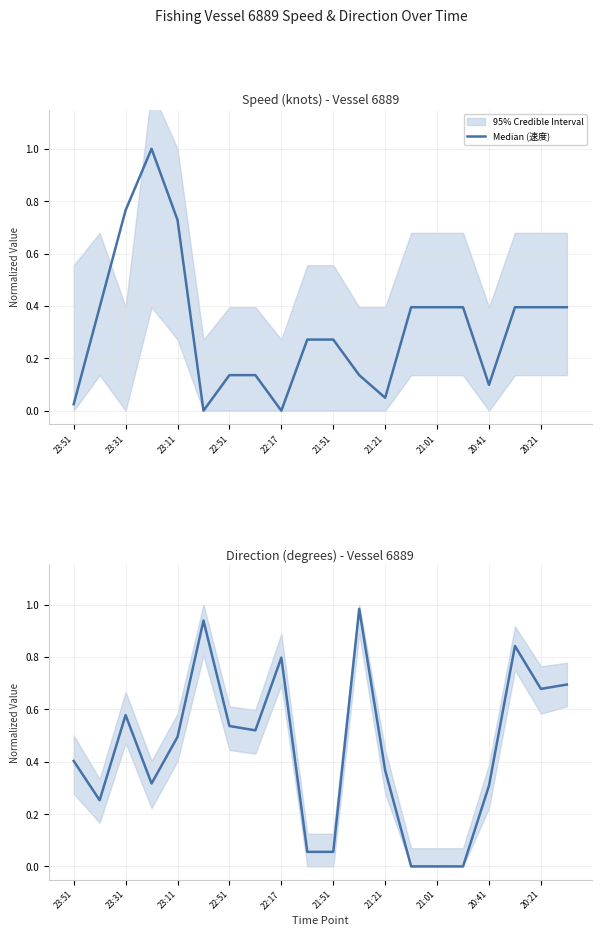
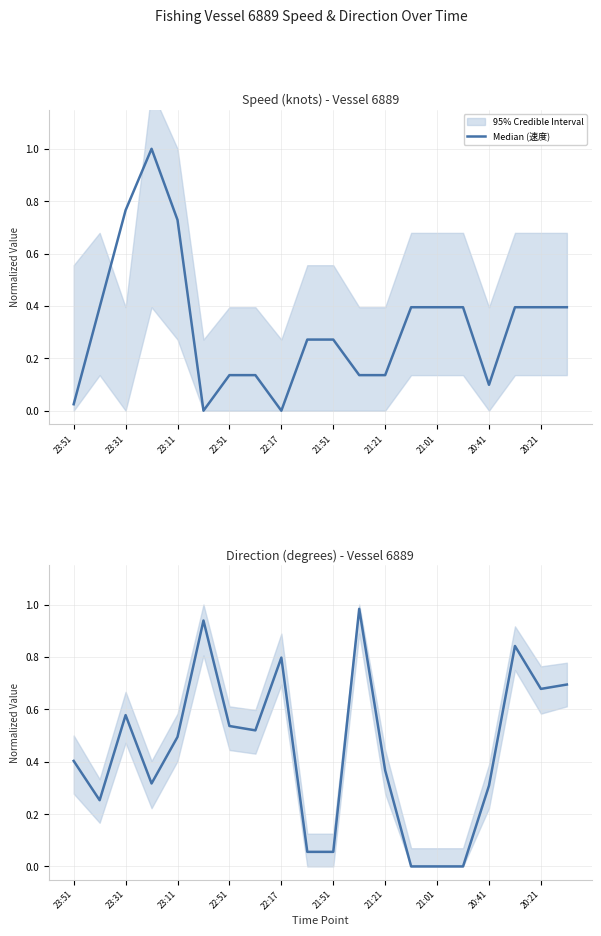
Speed (knots) - Vessel 6889, Median (速度), 21:21: 0.05 -> 0.14
